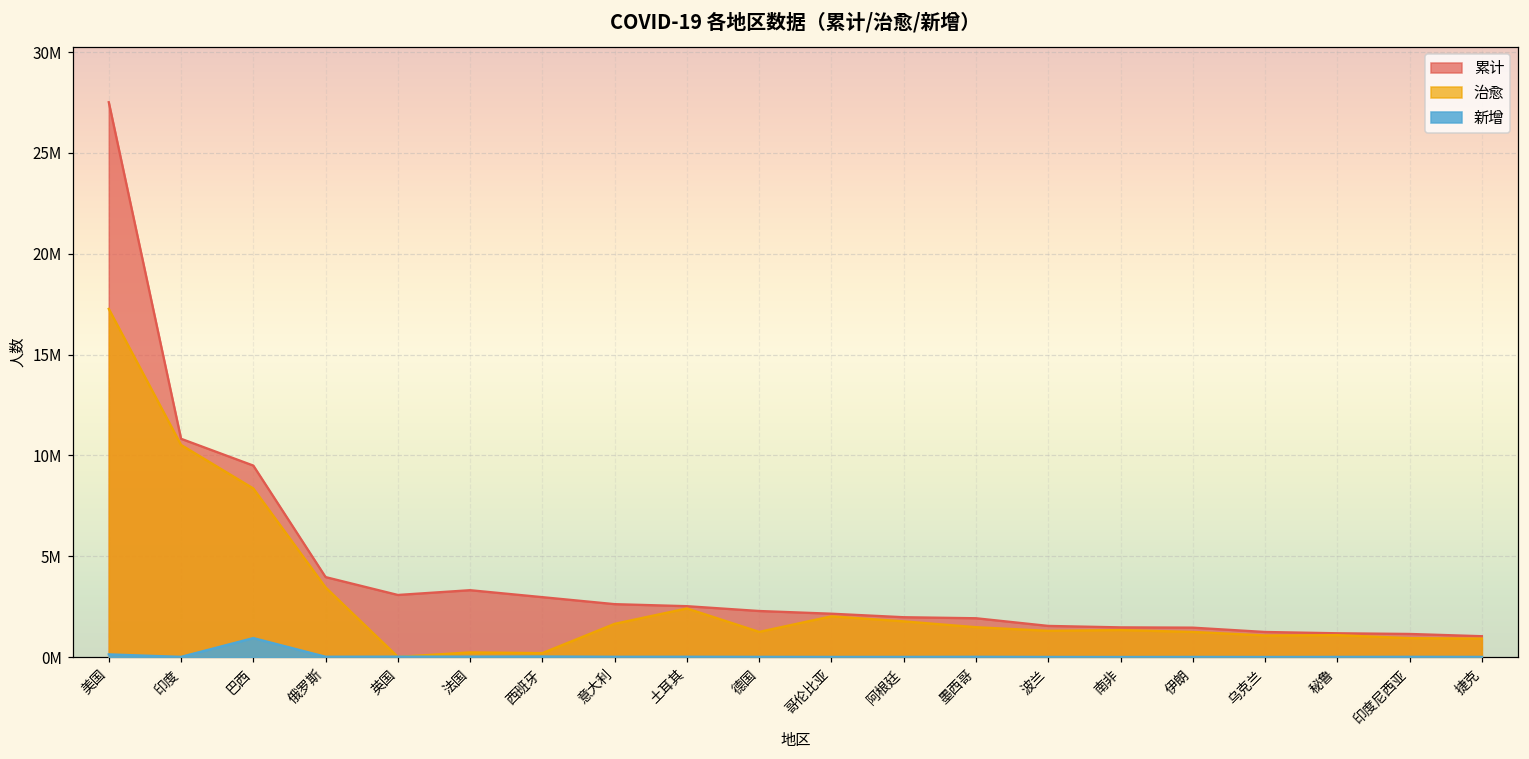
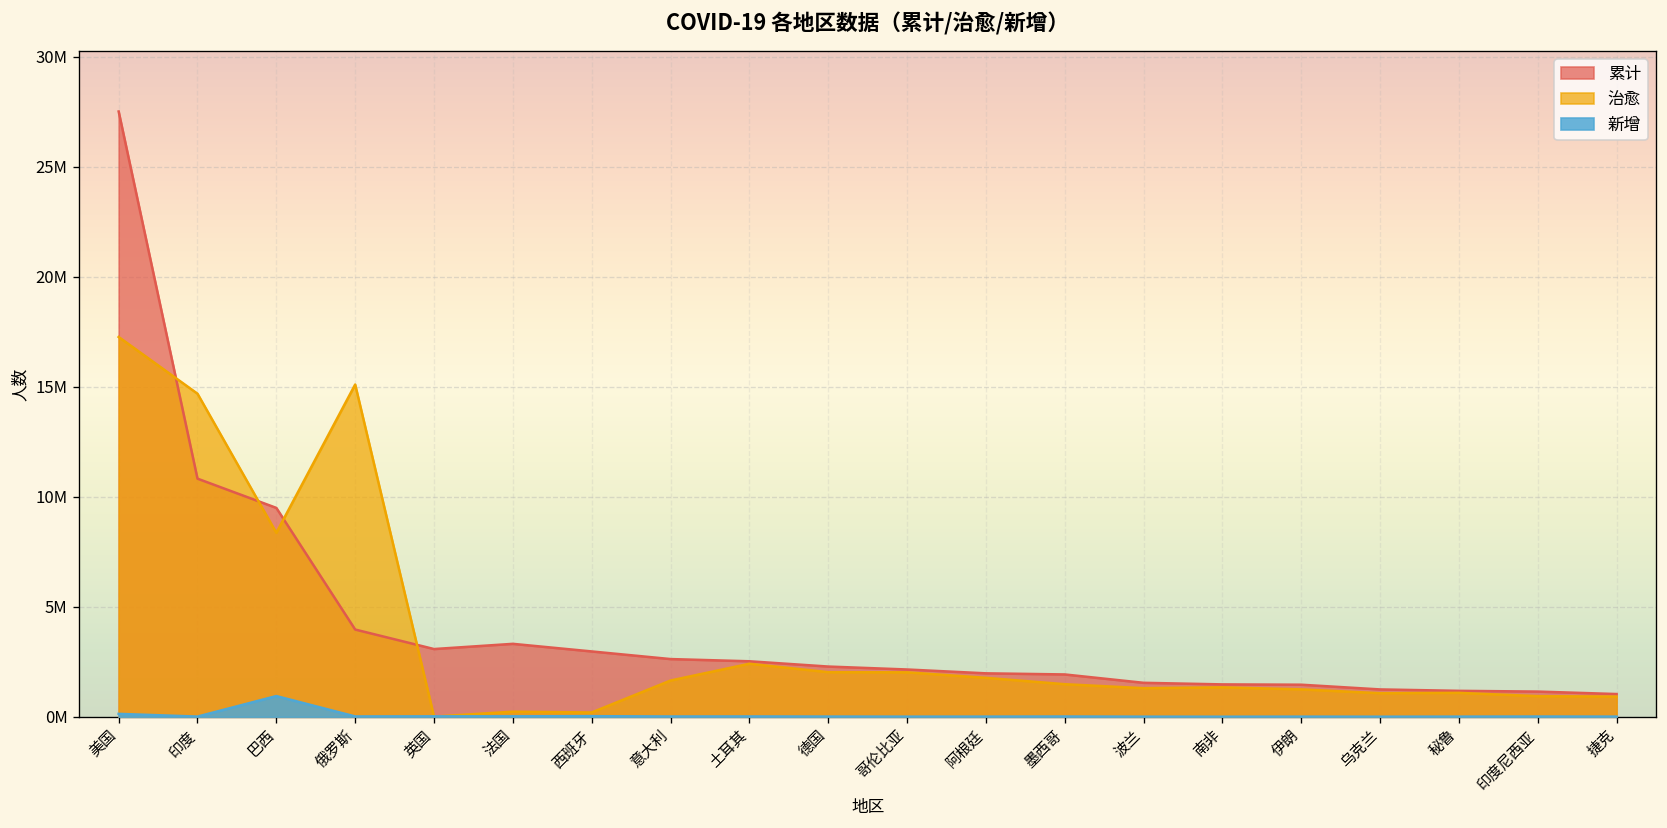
治愈, 印度: 10500000 -> 14700000
治愈, 俄罗斯: 3500000 -> 15100000
治愈, 德国: 1200000 -> 2000000
